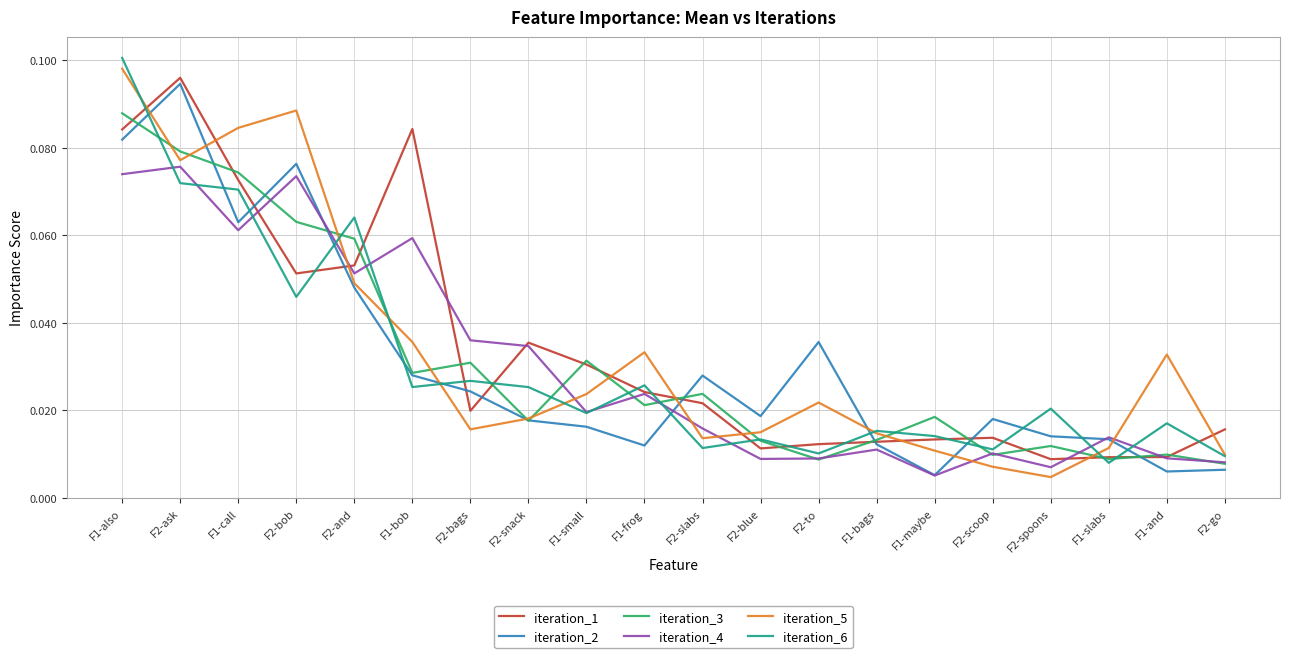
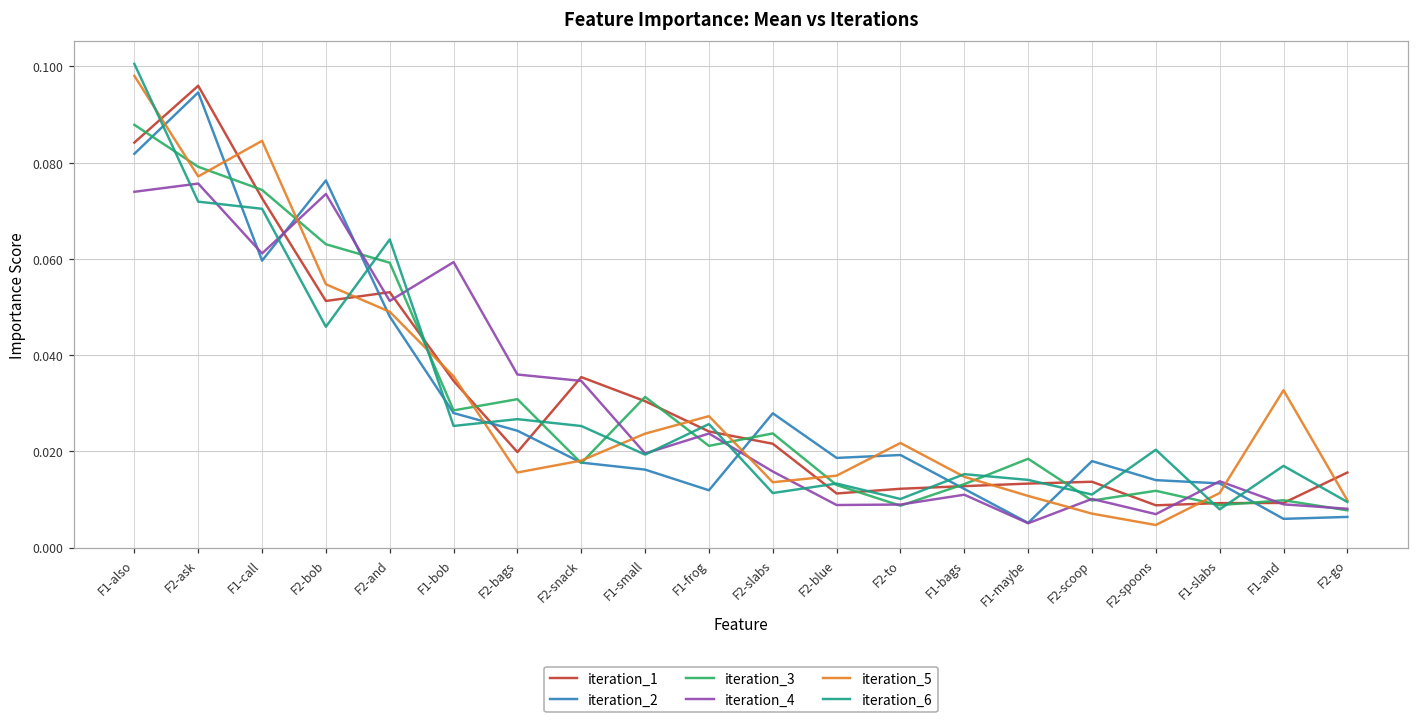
iteration_2, F1-call: 0.063 -> 0.060
iteration_5, F2-bob: 0.089 -> 0.055
iteration_1, F1-bob: 0.084 -> 0.035
iteration_5, F1-frog: 0.033 -> 0.027
iteration_2, F2-to: 0.036 -> 0.019
